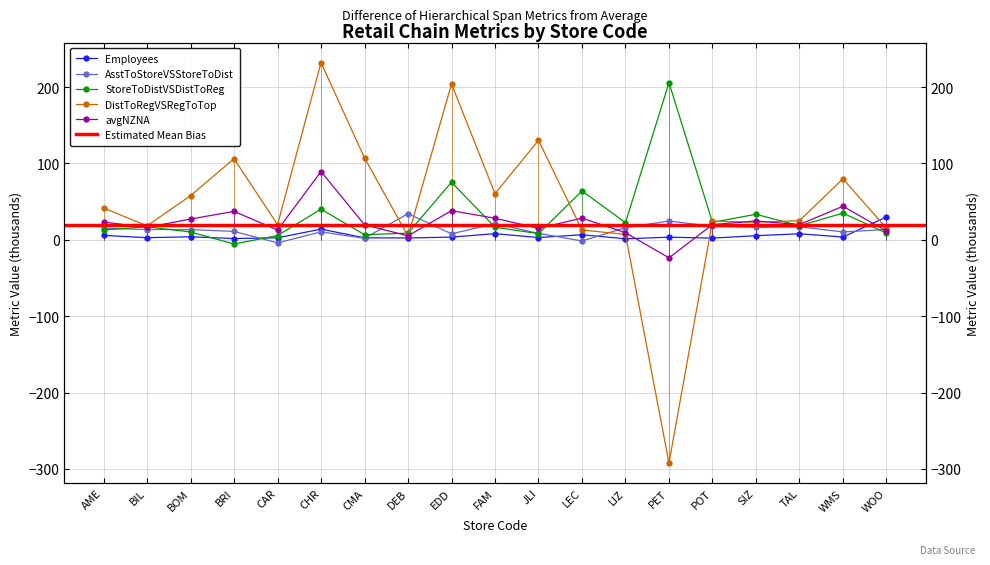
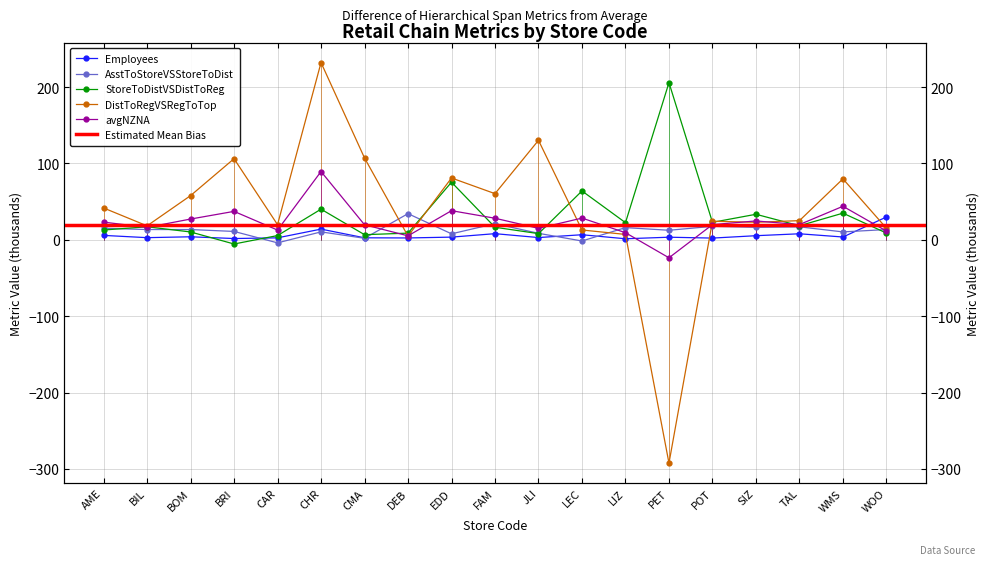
DistToRegVSRegToTop, EDD: 200 -> 80
AsstToStoreVSStoreToDist, PET: 20 -> 10
